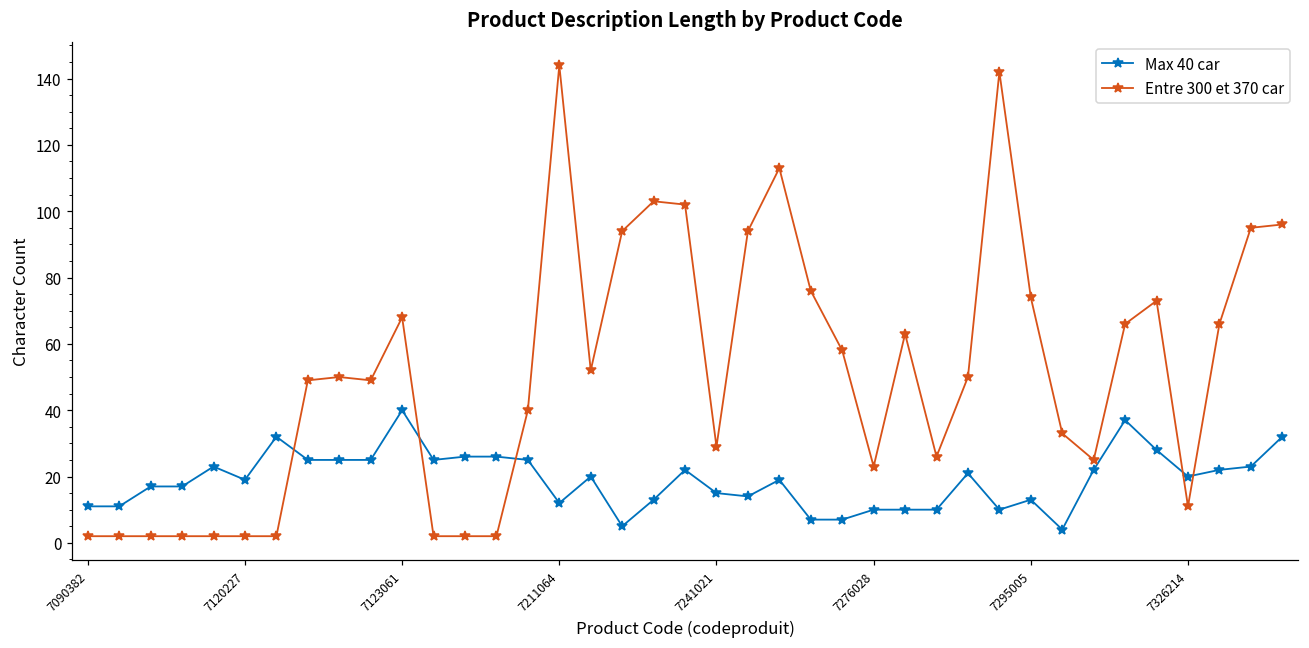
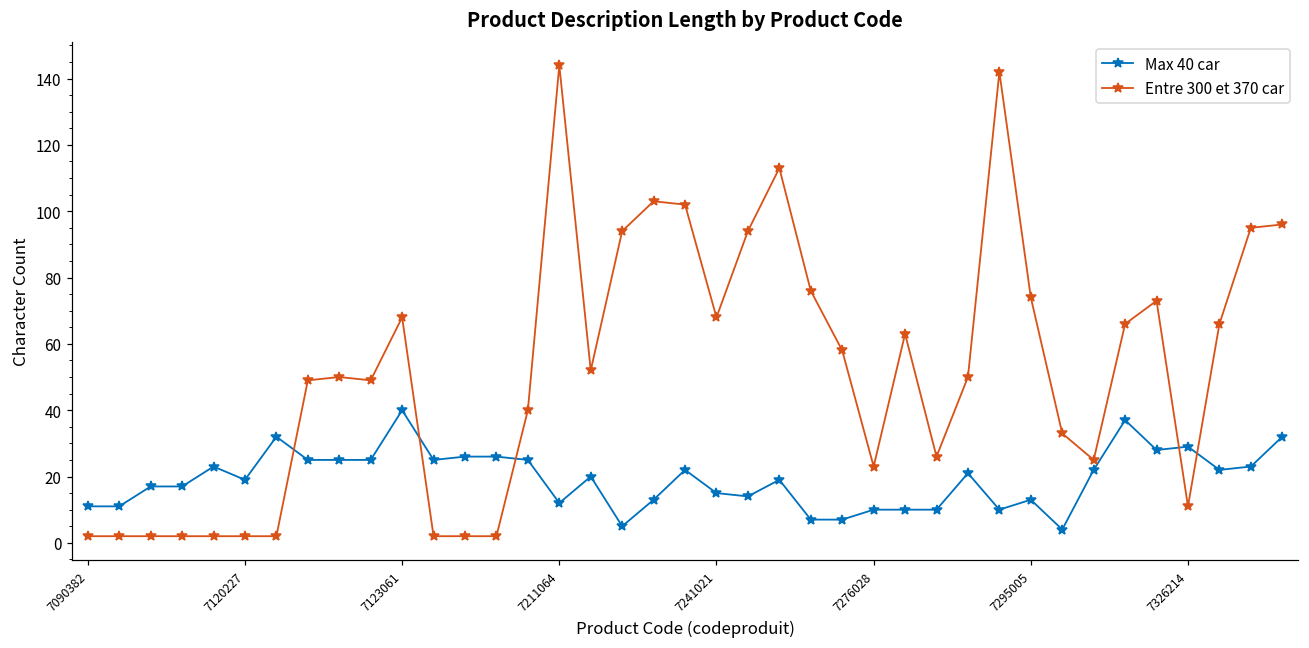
Entre 300 et 370 car, 7241021: 29 -> 68
Max 40 car, 7326214: 20 -> 29
